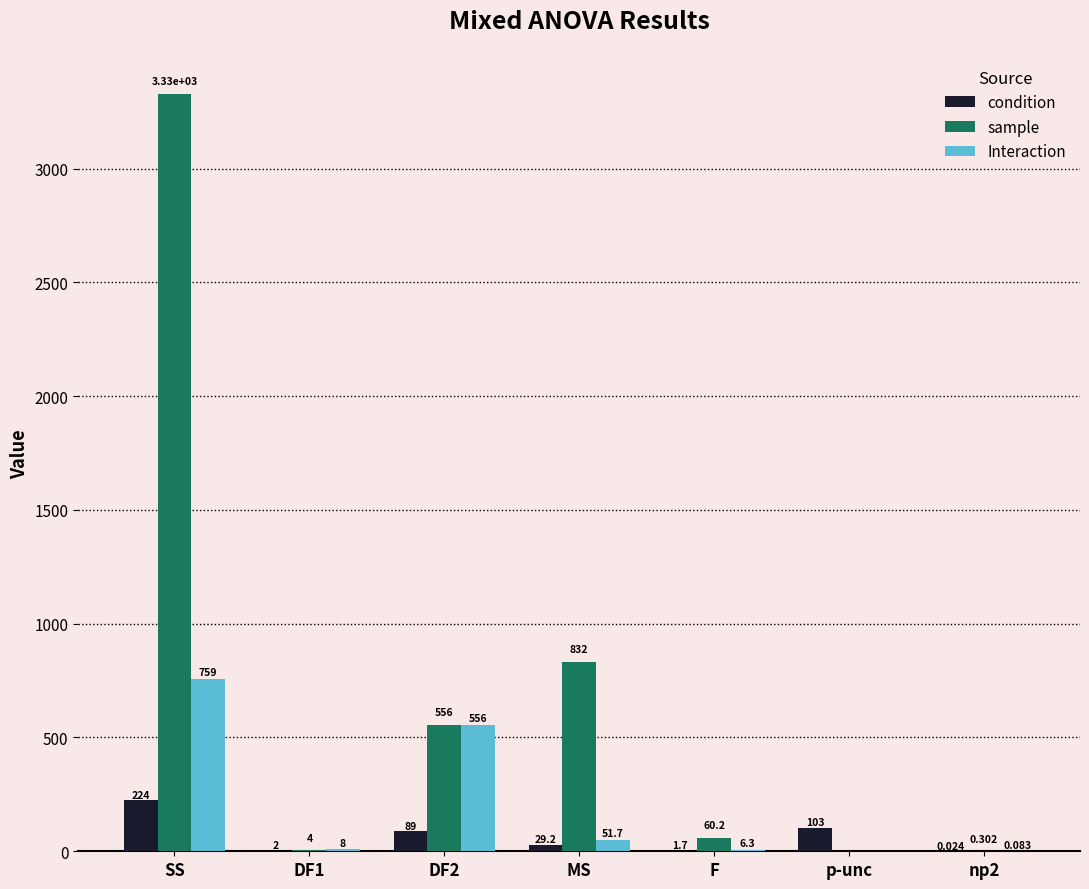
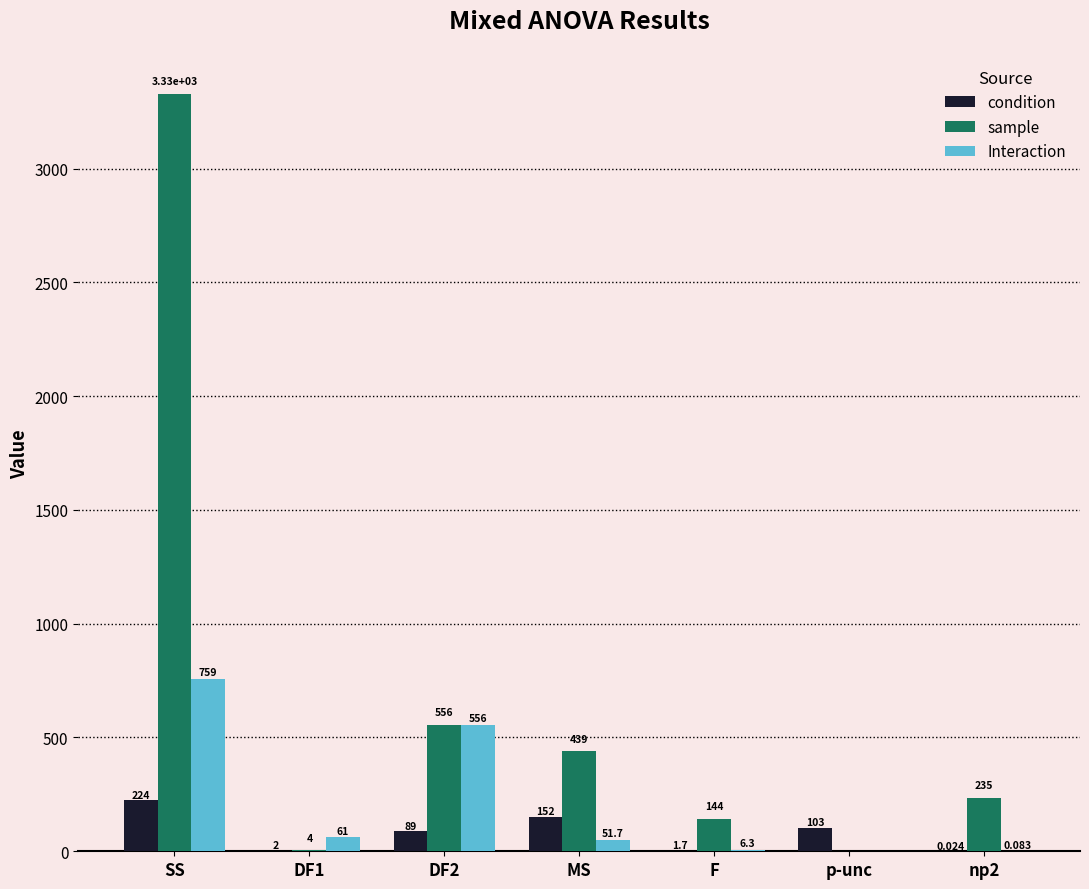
Interaction, DF1: 8 -> 61
condition, MS: 29.2 -> 152
sample, MS: 832 -> 439
sample, F: 60.2 -> 144
sample, np2: 0.302 -> 235
